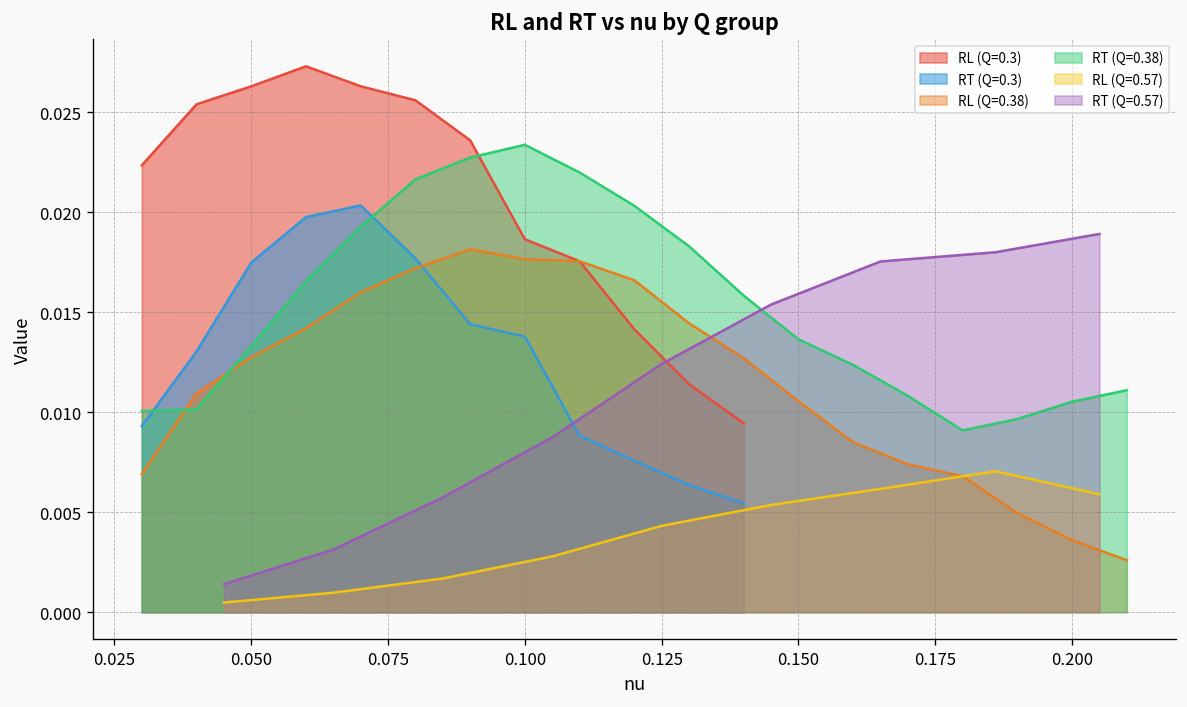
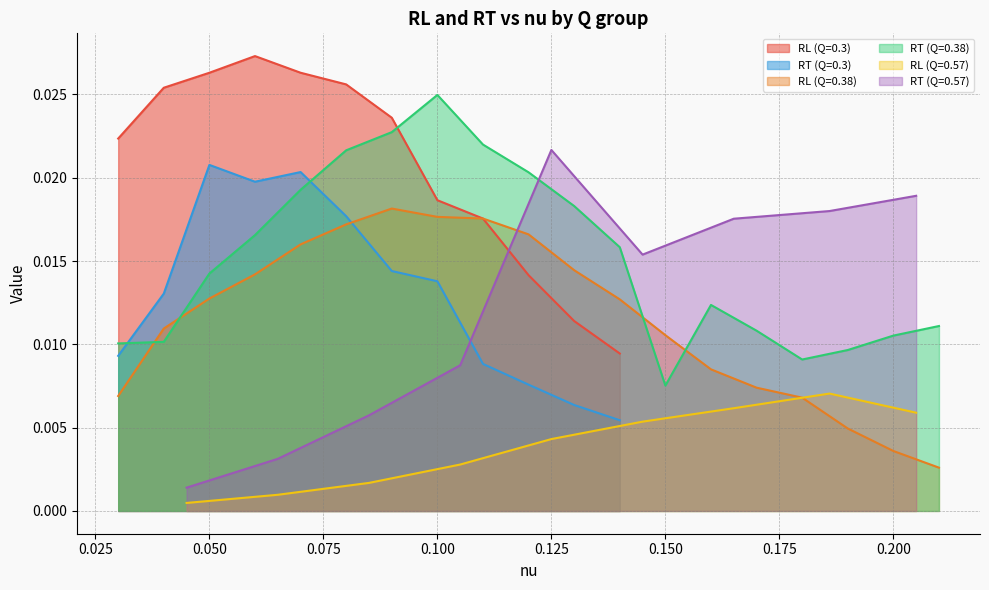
RT (Q=0.3), 0.050: 0.0175 -> 0.0208
RT (Q=0.38), 0.050: 0.0133 -> 0.0143
RT (Q=0.38), 0.100: 0.0234 -> 0.0250
RT (Q=0.57), 0.125: 0.0124 -> 0.0217
RT (Q=0.38), 0.150: 0.0136 -> 0.0075
